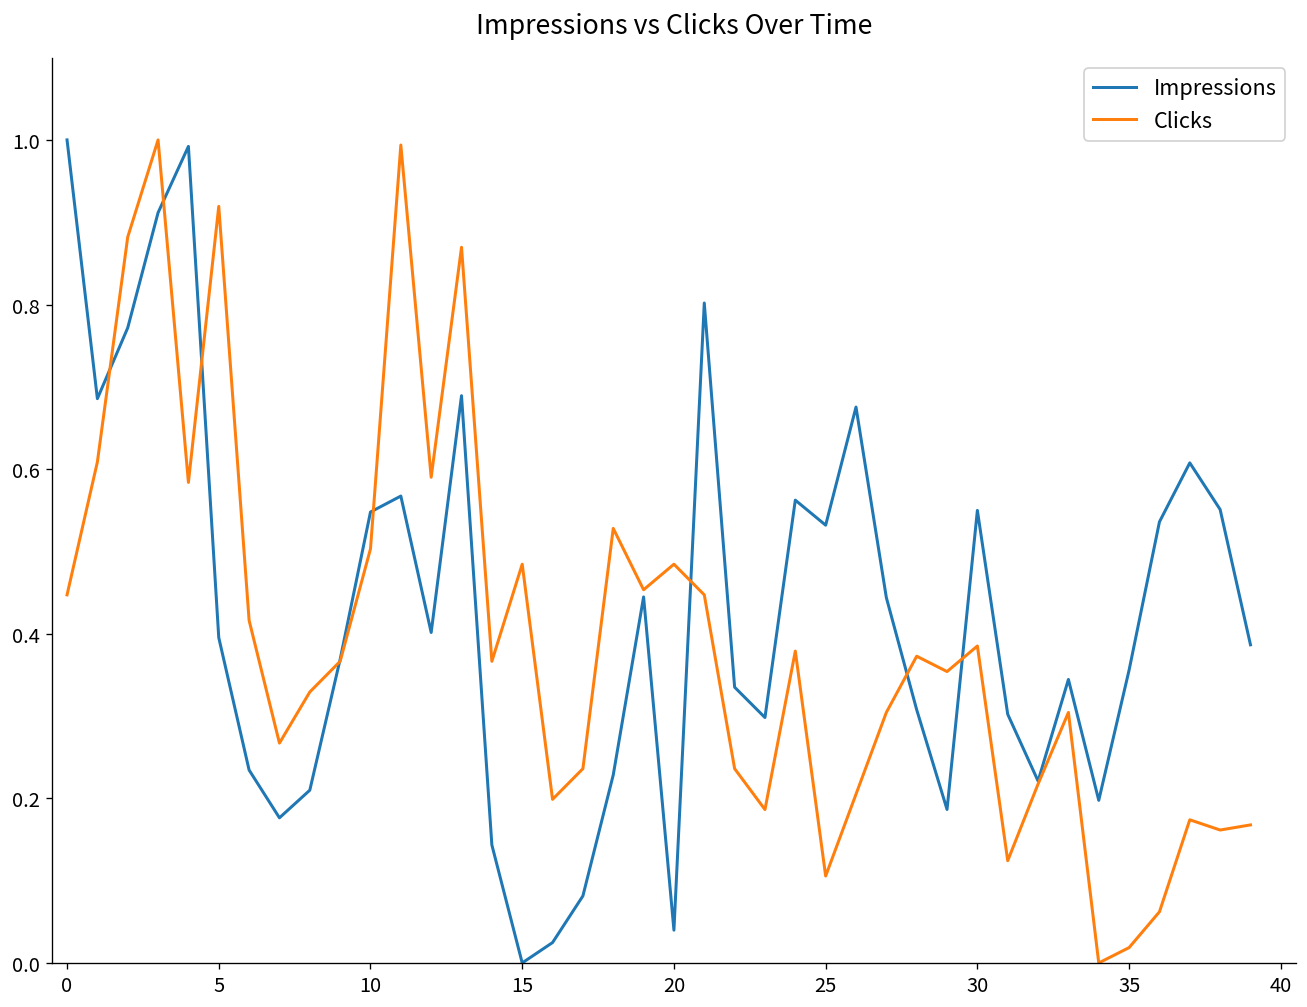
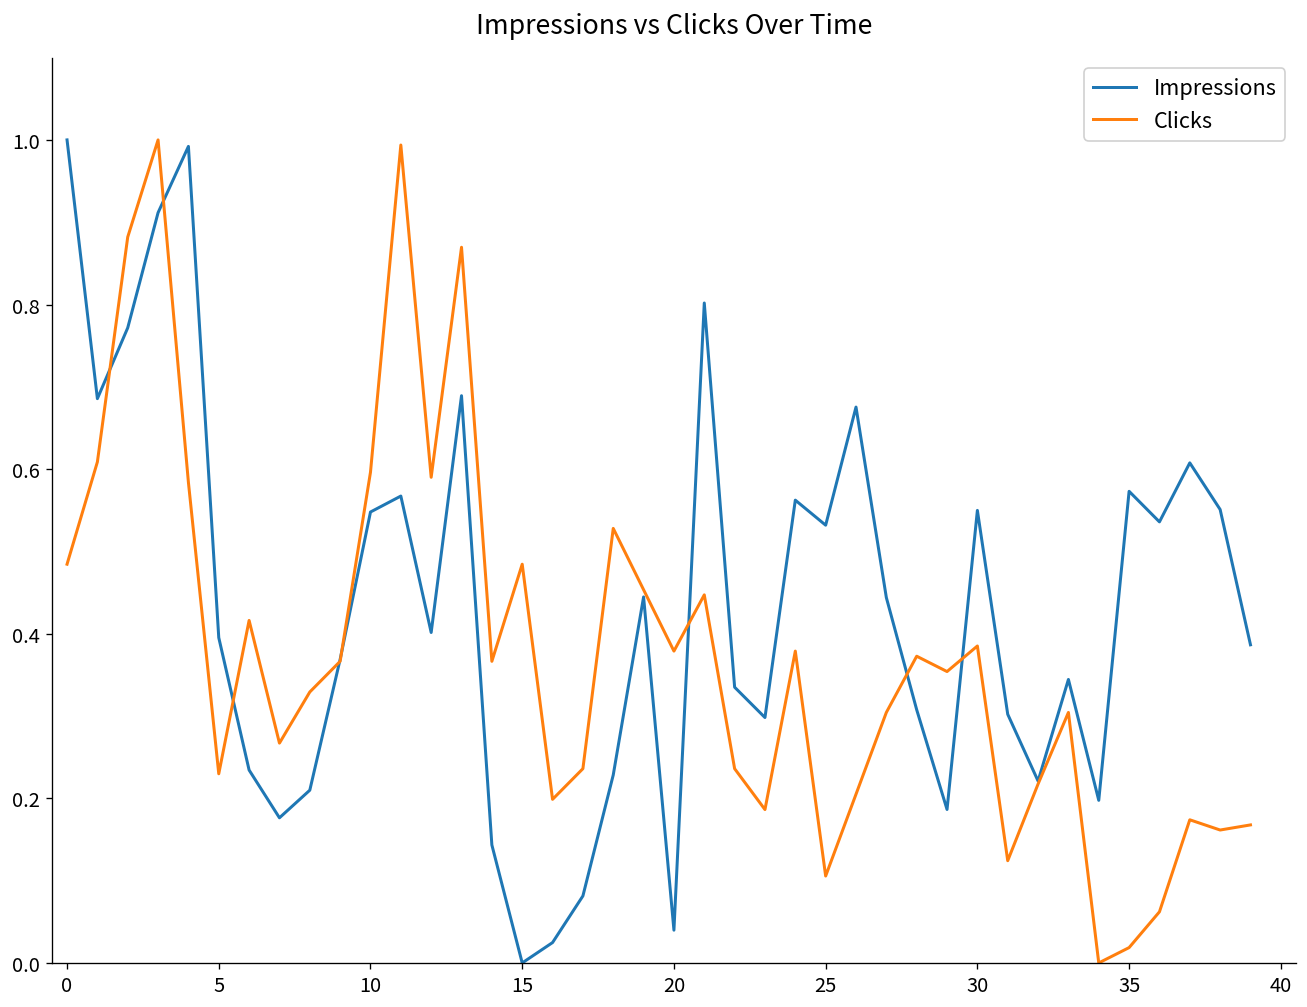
Clicks, 0: 0.45 -> 0.48
Clicks, 5: 0.92 -> 0.23
Clicks, 10: 0.50 -> 0.60
Clicks, 20: 0.48 -> 0.38
Impressions, 35: 0.36 -> 0.57
